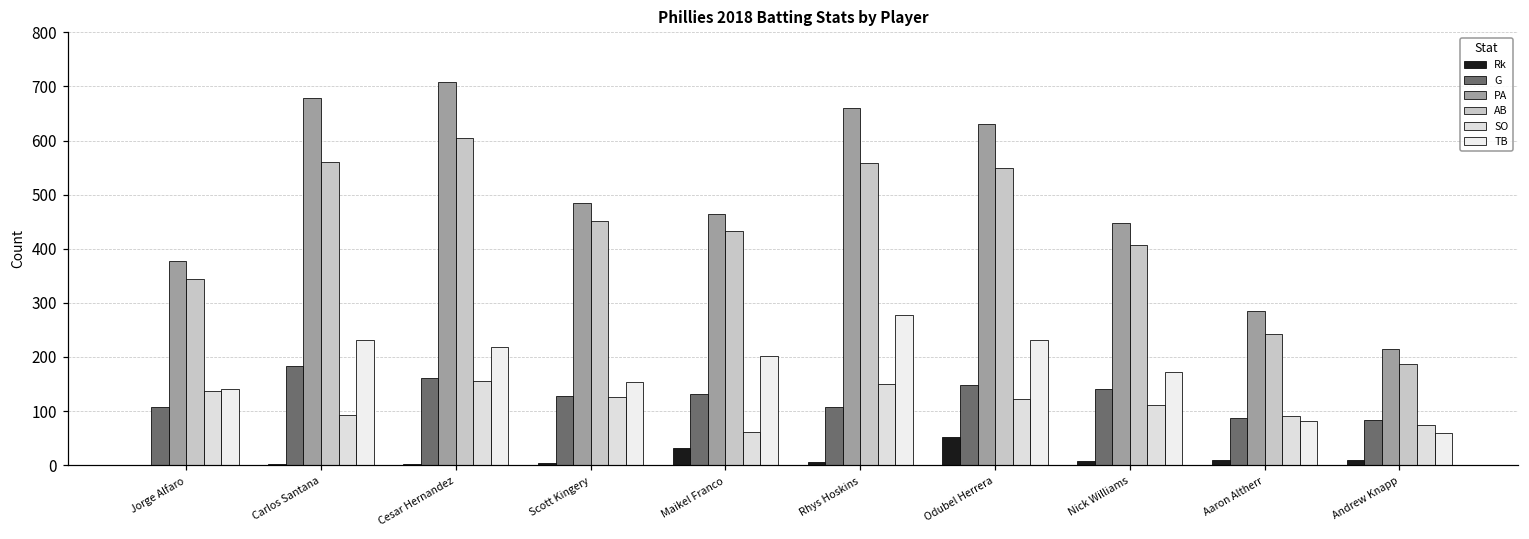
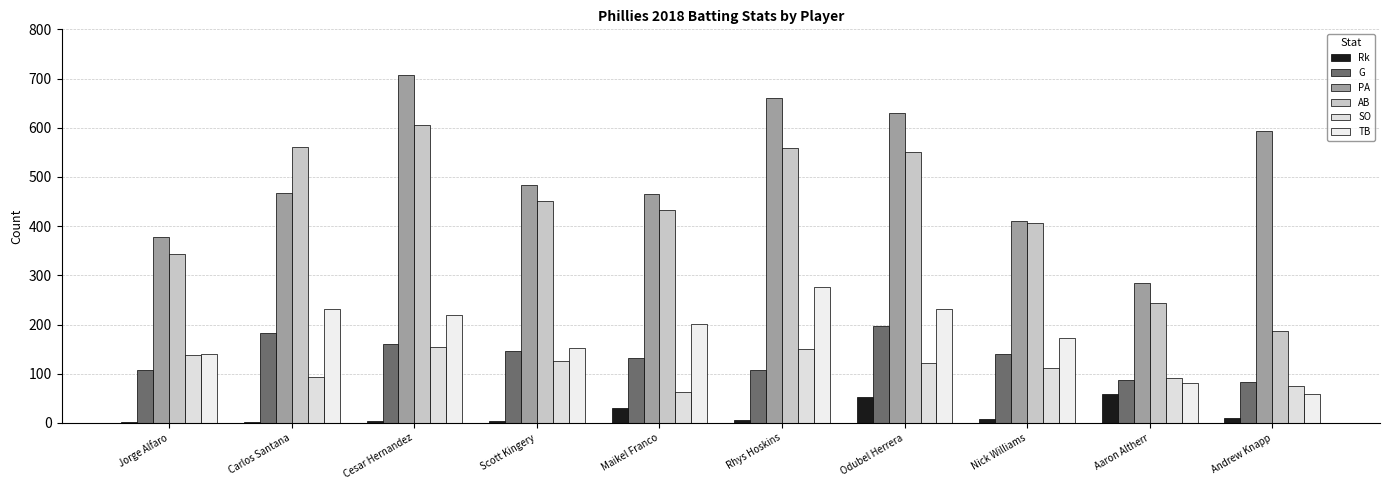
PA, Carlos Santana: 680 -> 470
G, Scott Kingery: 130 -> 150
G, Odubel Herrera: 150 -> 200
PA, Nick Williams: 450 -> 410
Rk, Aaron Altherr: 10 -> 60
PA, Andrew Knapp: 220 -> 590
